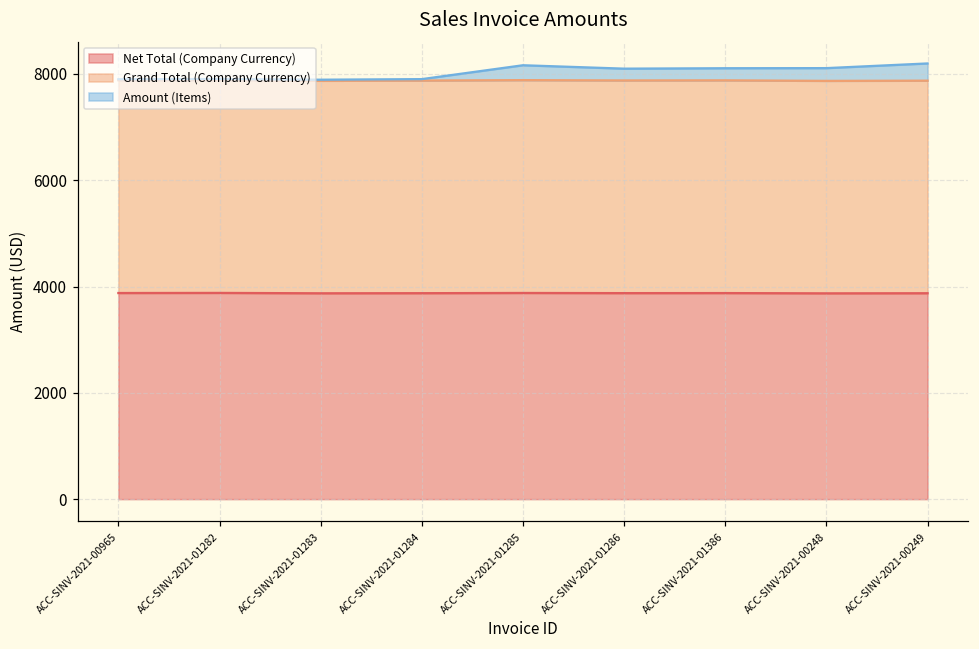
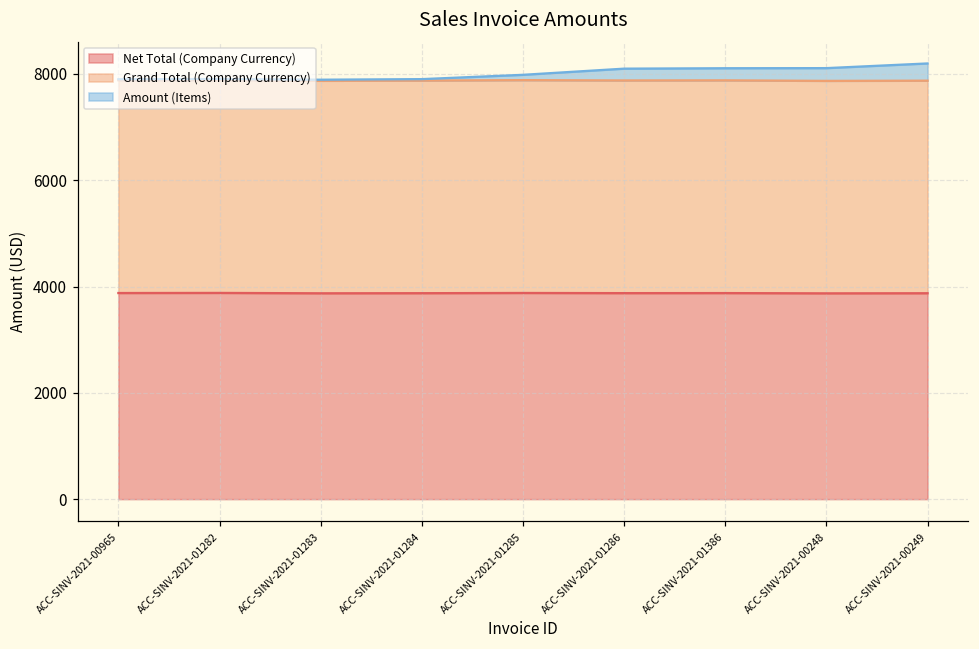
Amount (Items), ACC-SINV-2021-01285: 300 -> 100
